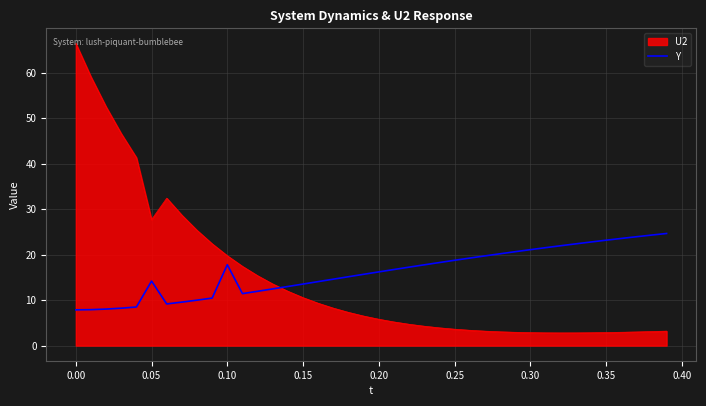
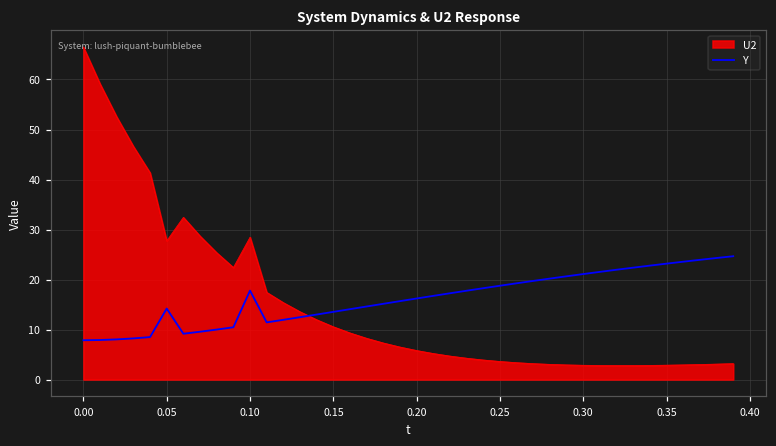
U2, 0.10: 20 -> 28
